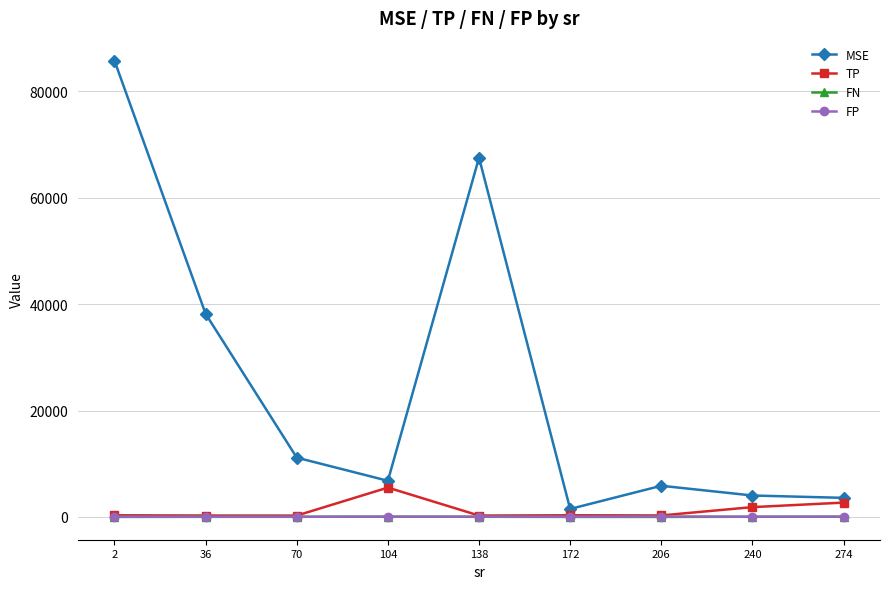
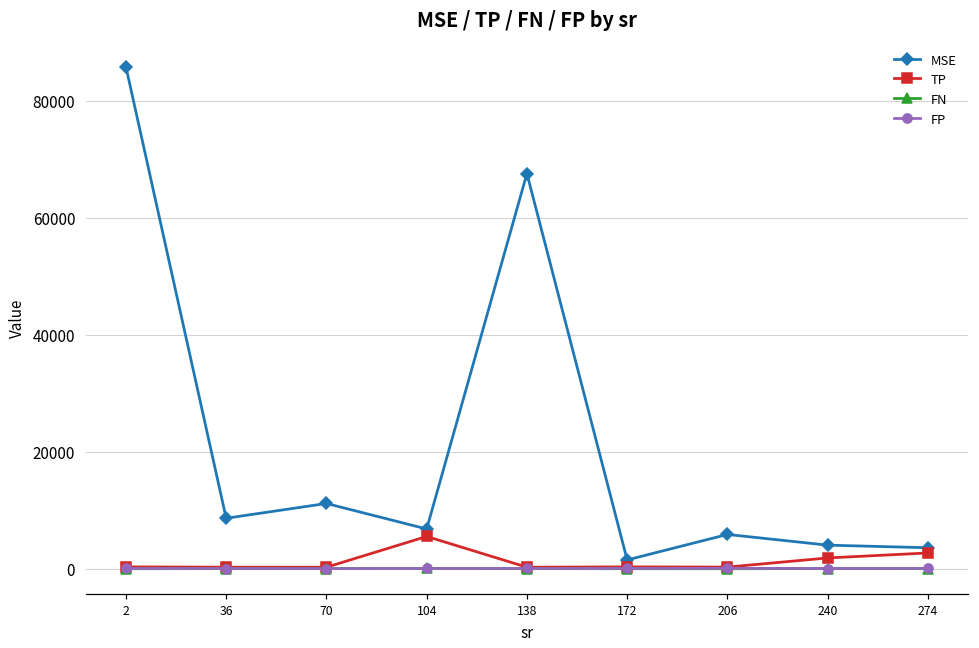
MSE, 36: 38000 -> 9000
